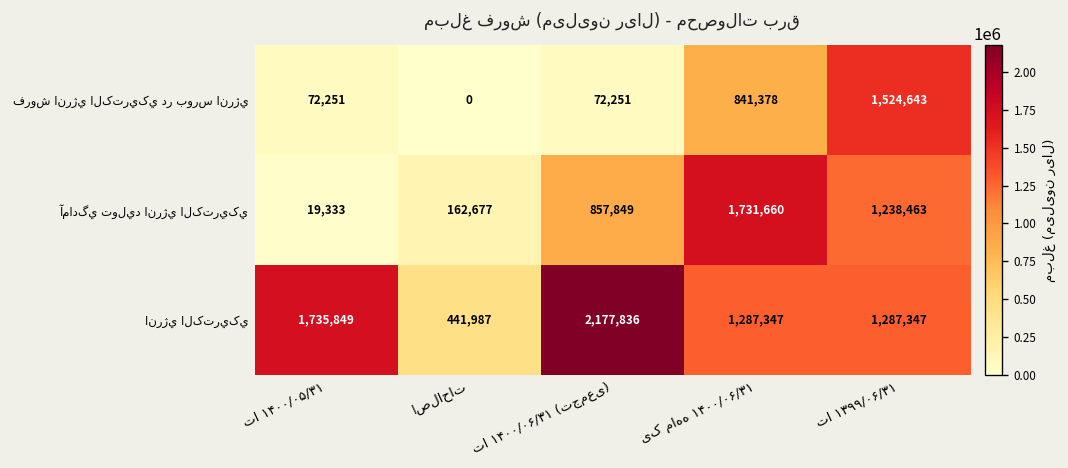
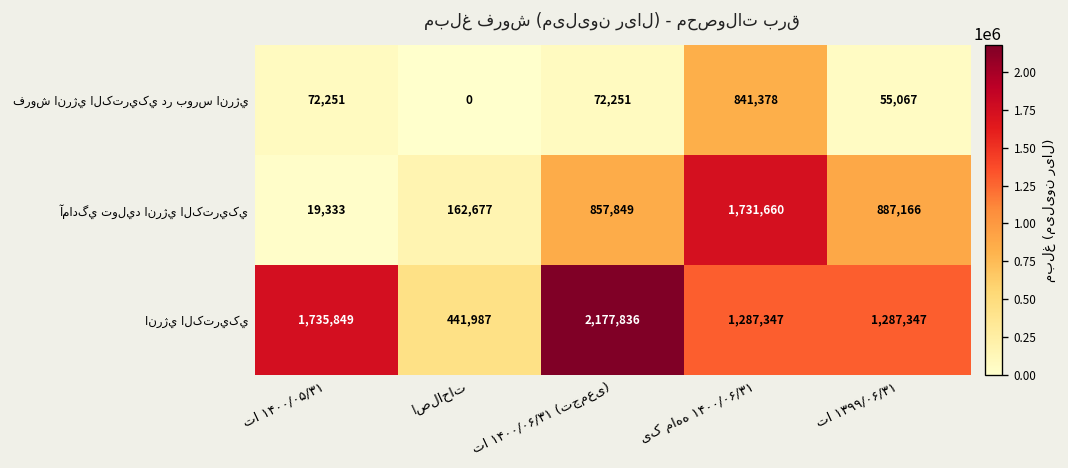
فروش انرژي الکتريکي در بورس انرژي, تا ۱۳۹۹/۰۶/۳۱: 1,524,643 -> 55,067
آمادگي توليد انرژي الکتريکي, تا ۱۳۹۹/۰۶/۳۱: 1,238,463 -> 887,166
